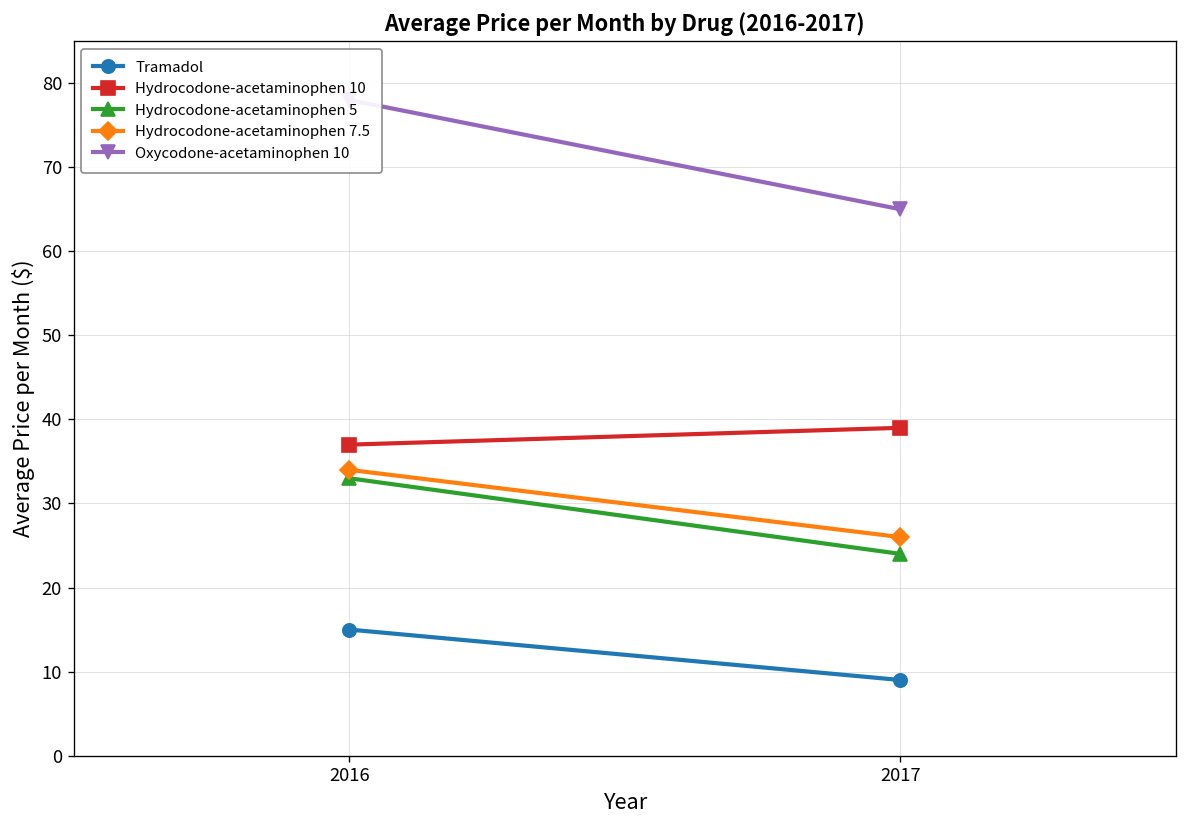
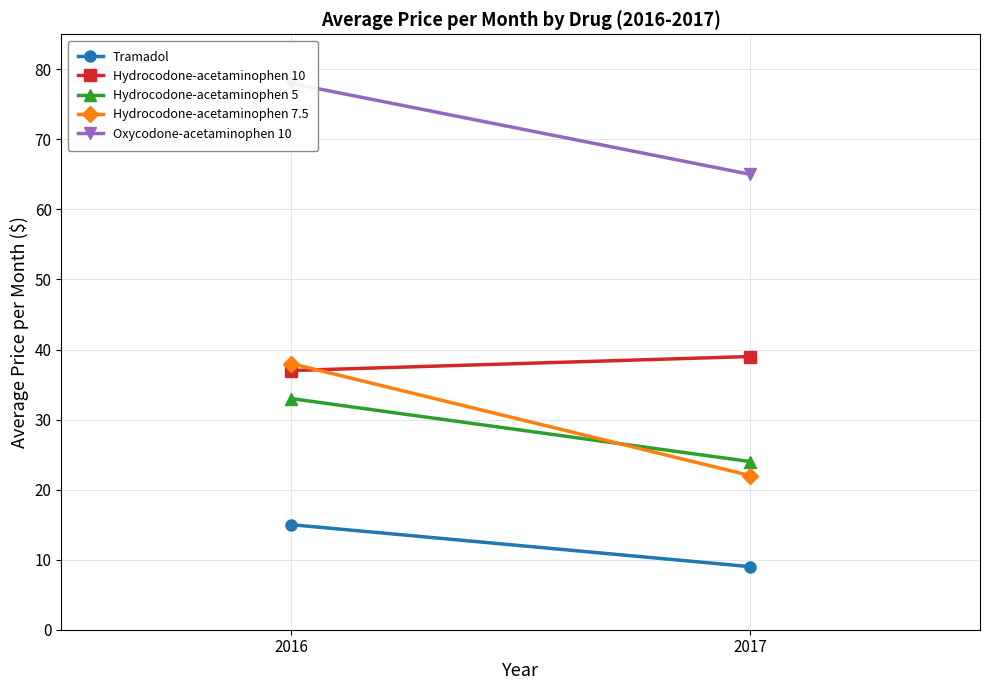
Hydrocodone-acetaminophen 7.5, 2016: 34 -> 38
Hydrocodone-acetaminophen 7.5, 2017: 26 -> 22
